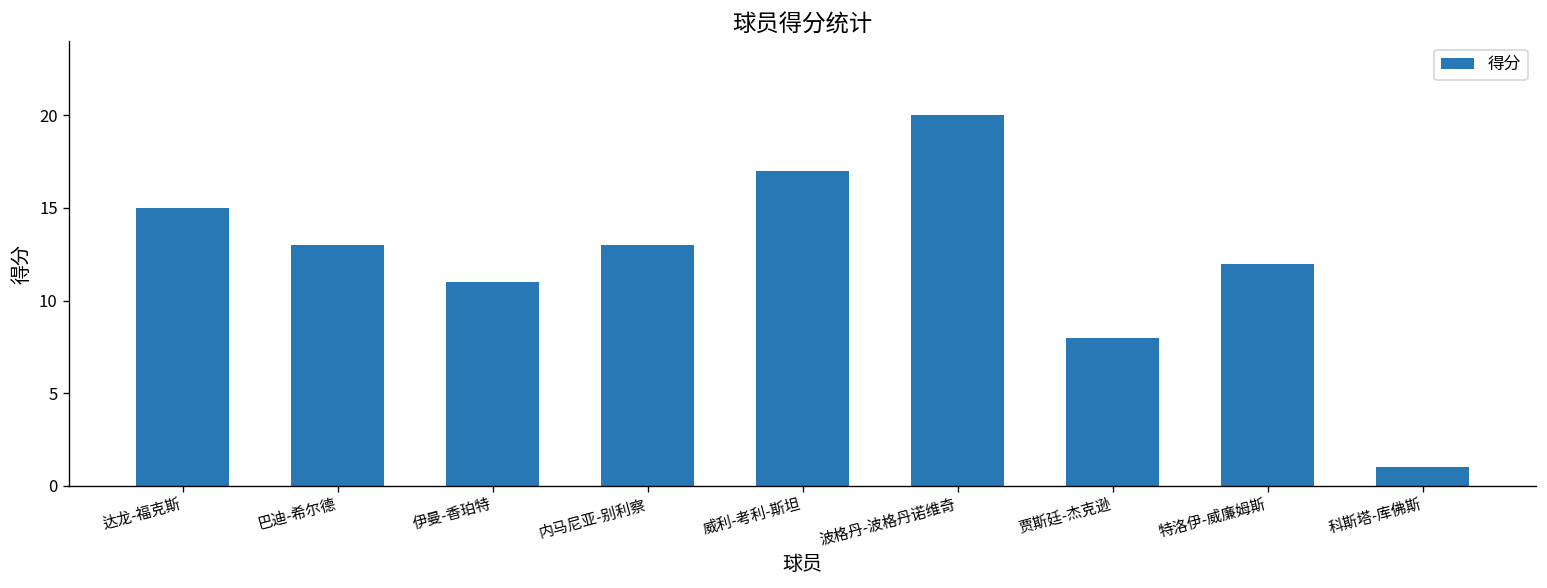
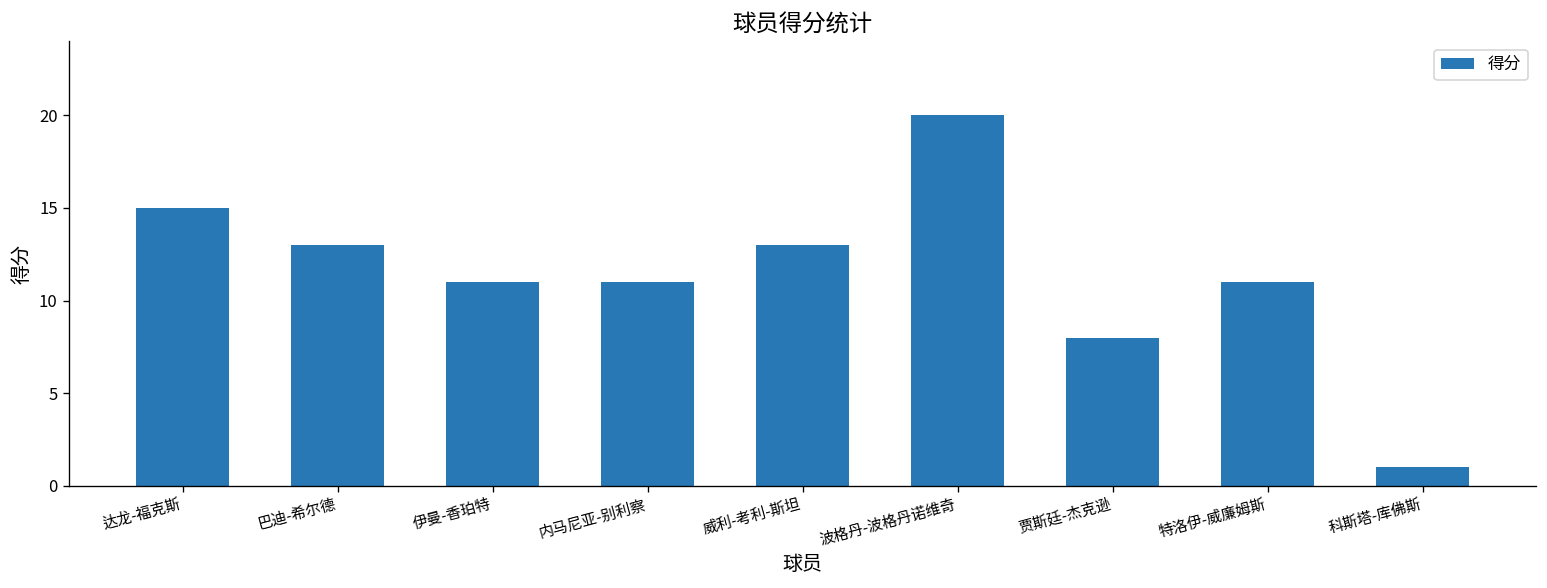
内马尼亚-别利察: 13 -> 11
威利-考利-斯坦: 17 -> 13
特洛伊-威廉姆斯: 12 -> 11
